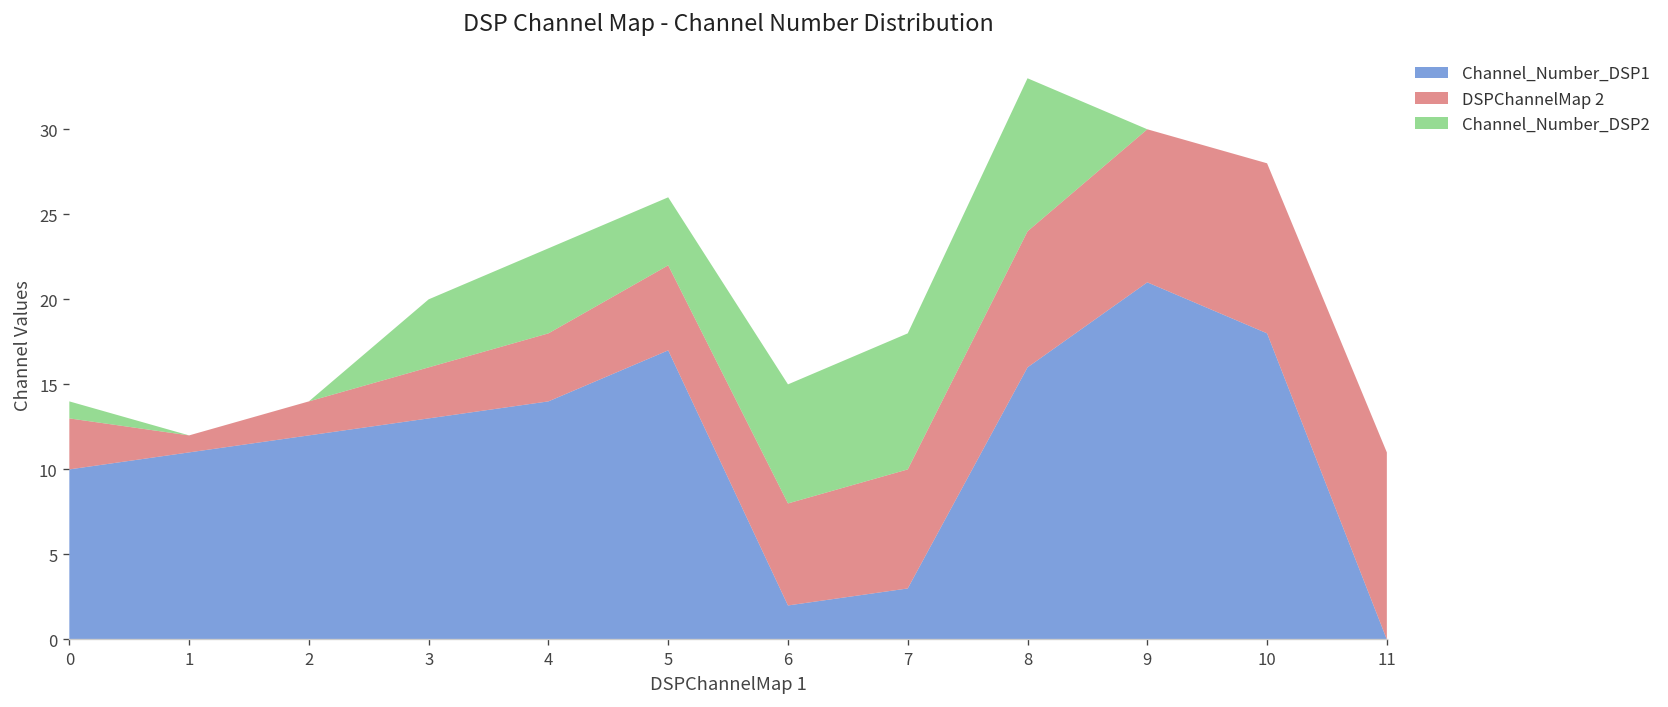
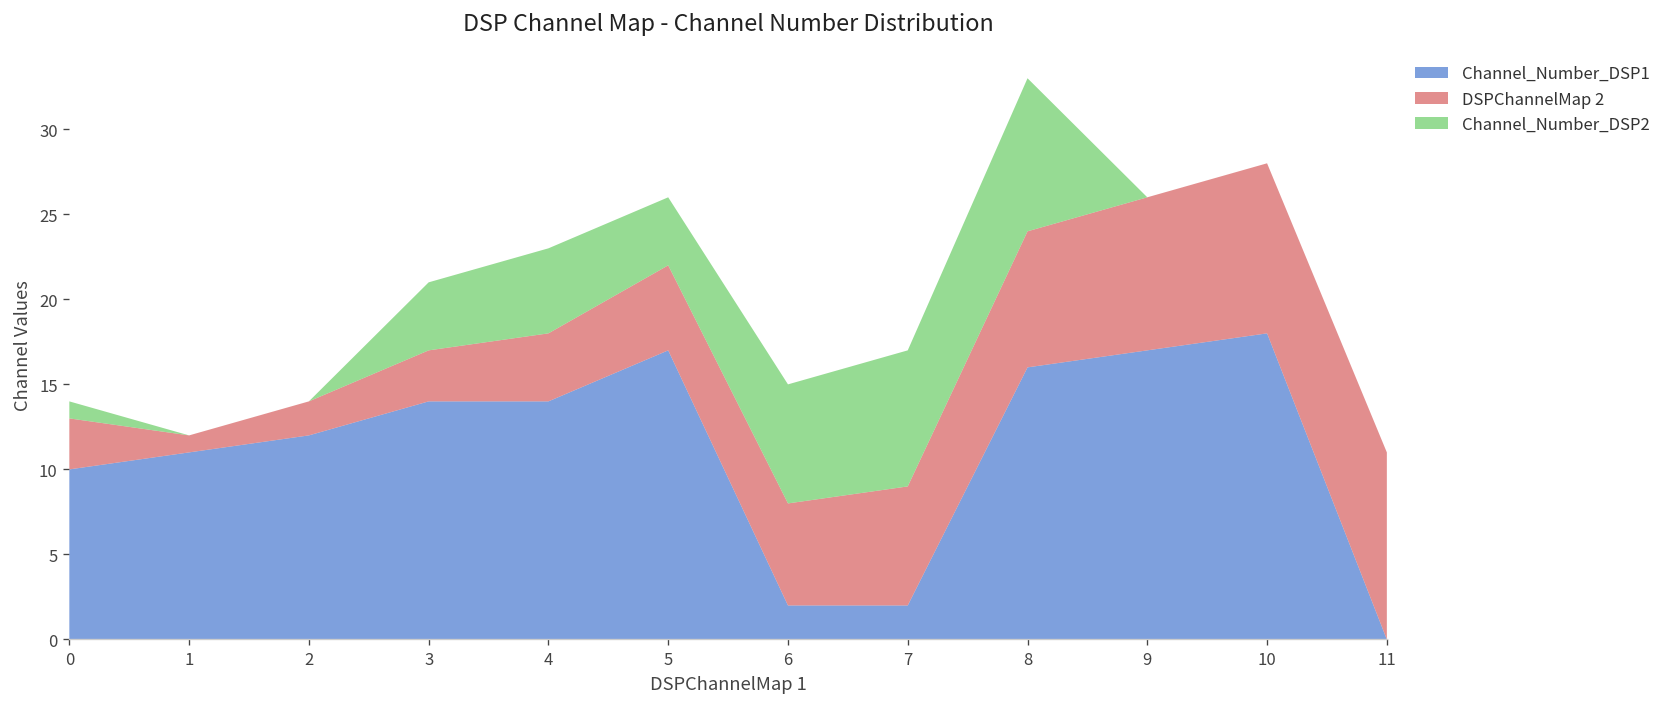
Channel_Number_DSP1, 3: 13 -> 14
Channel_Number_DSP1, 7: 3 -> 2
Channel_Number_DSP1, 9: 21 -> 17
